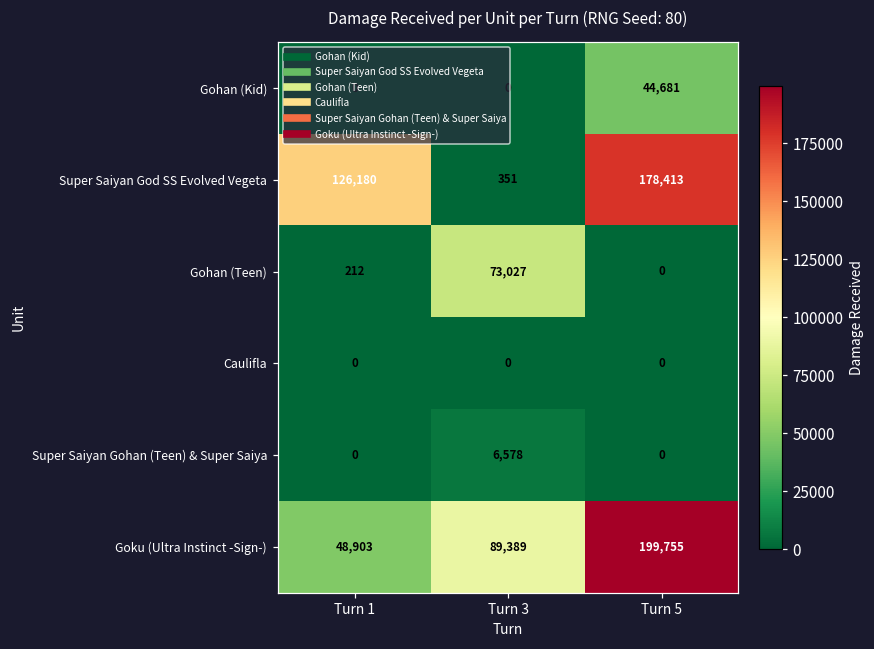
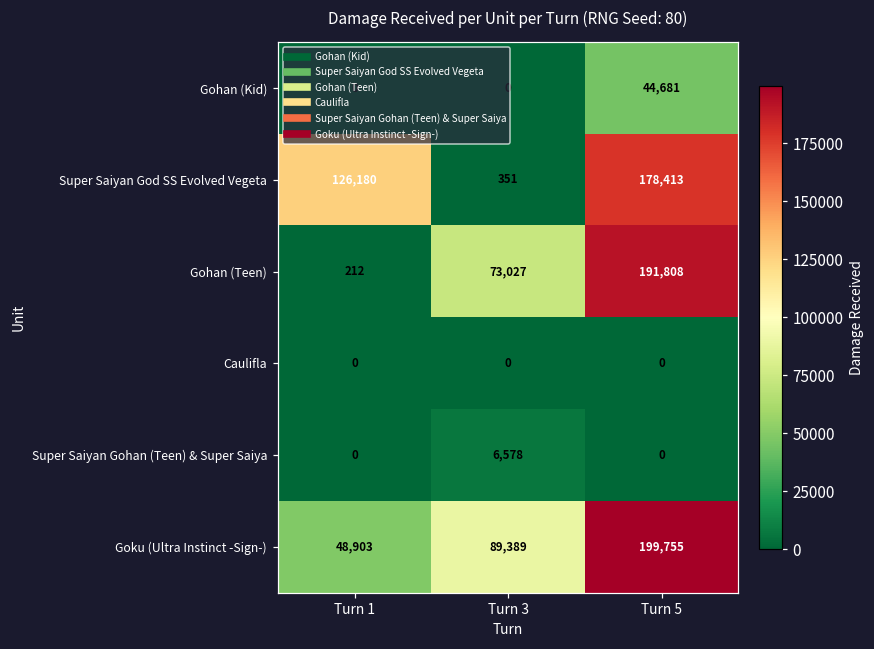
Gohan (Teen), Turn 5: 0 -> 191,808
